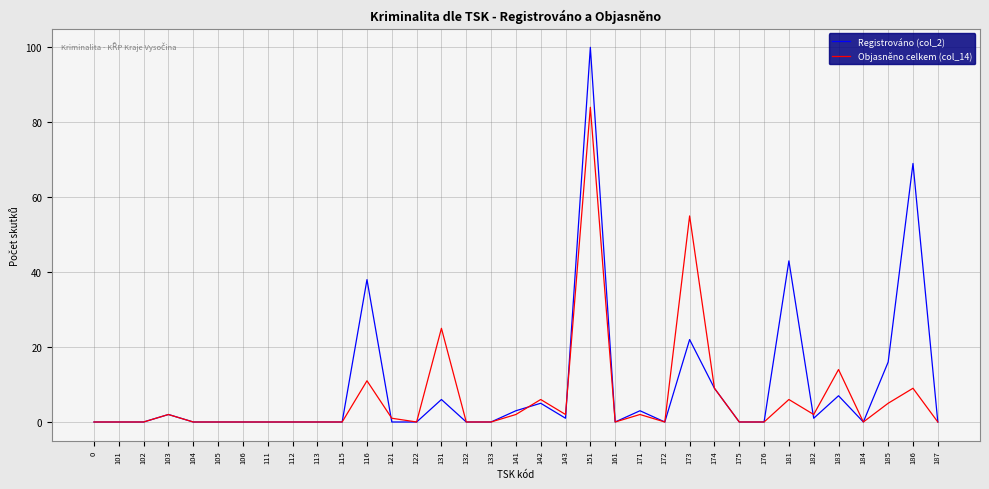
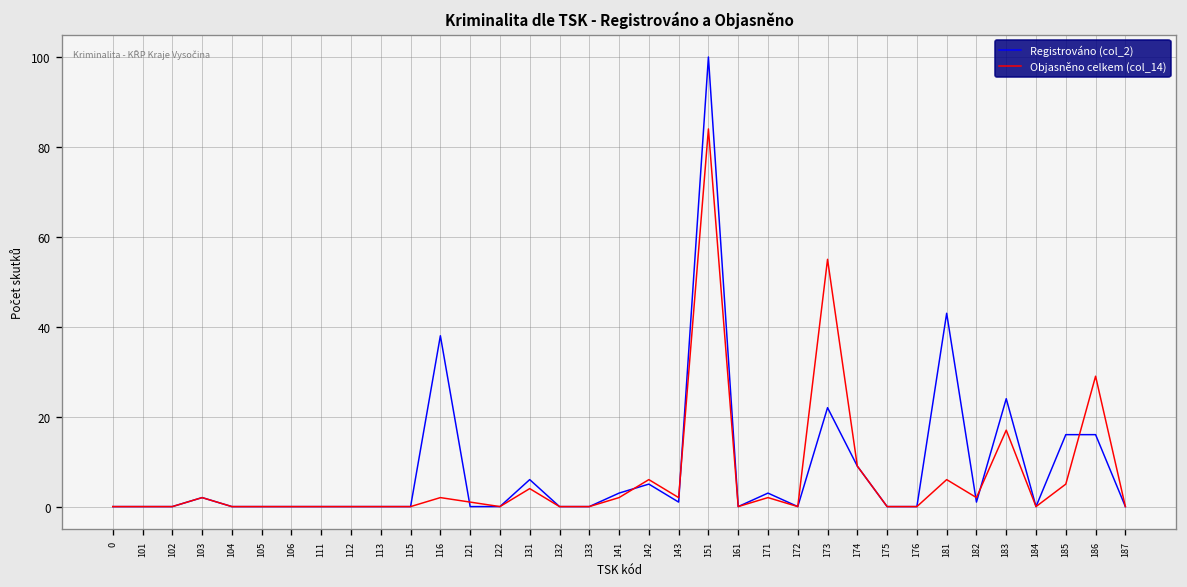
Objasněno celkem (col_14), 116: 11 -> 2
Objasněno celkem (col_14), 131: 25 -> 4
Registrováno (col_2), 183: 7 -> 24
Objasněno celkem (col_14), 183: 14 -> 17
Registrováno (col_2), 186: 69 -> 16
Objasněno celkem (col_14), 186: 9 -> 29
